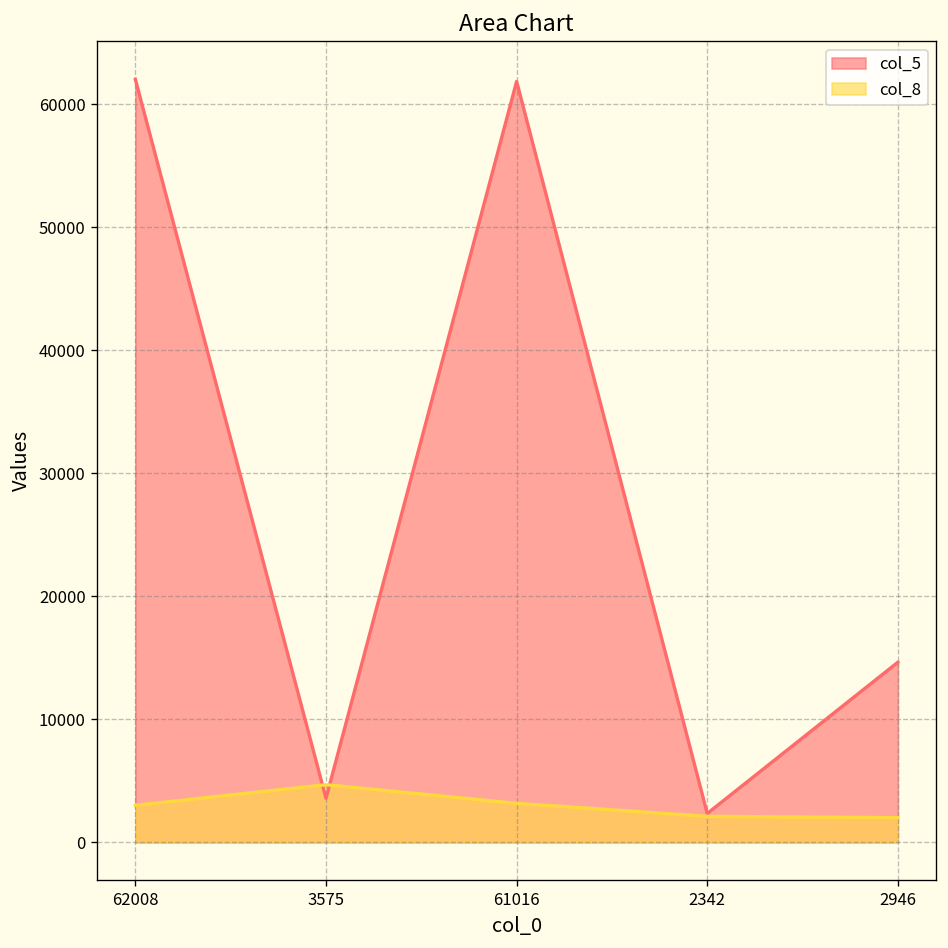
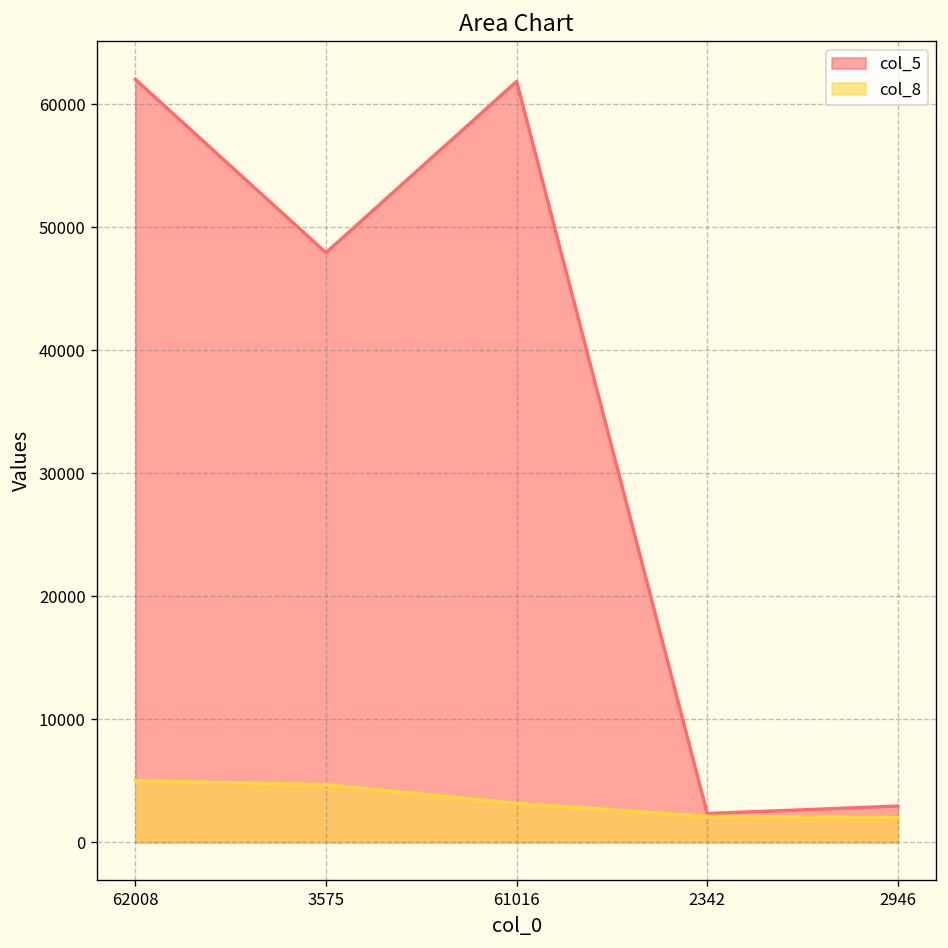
col_8, 62008: 3000 -> 5000
col_5, 3575: 3600 -> 47900
col_5, 2946: 14600 -> 2900
